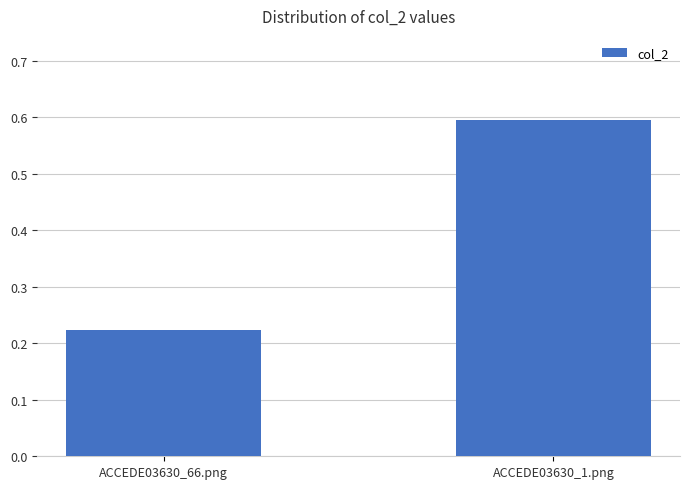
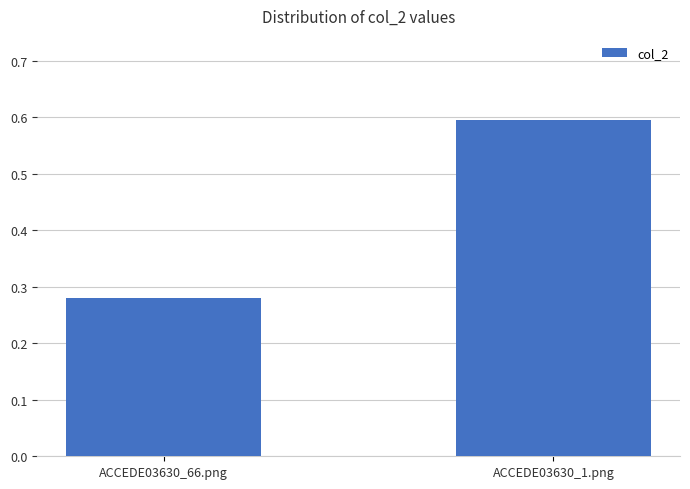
ACCEDE03630_66.png: 0.22 -> 0.28
